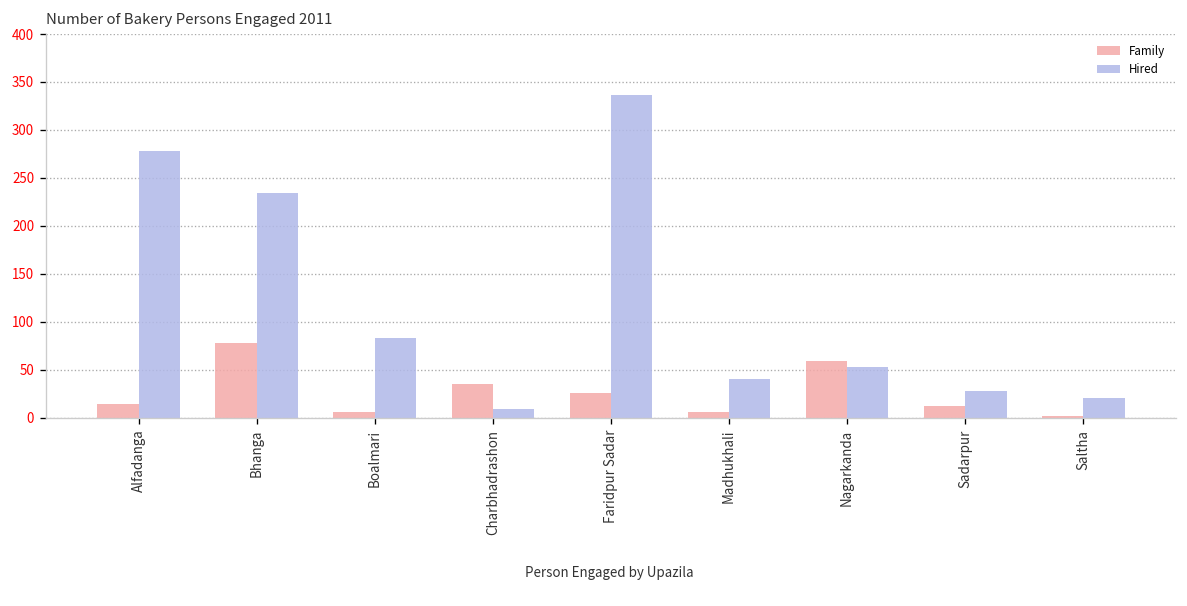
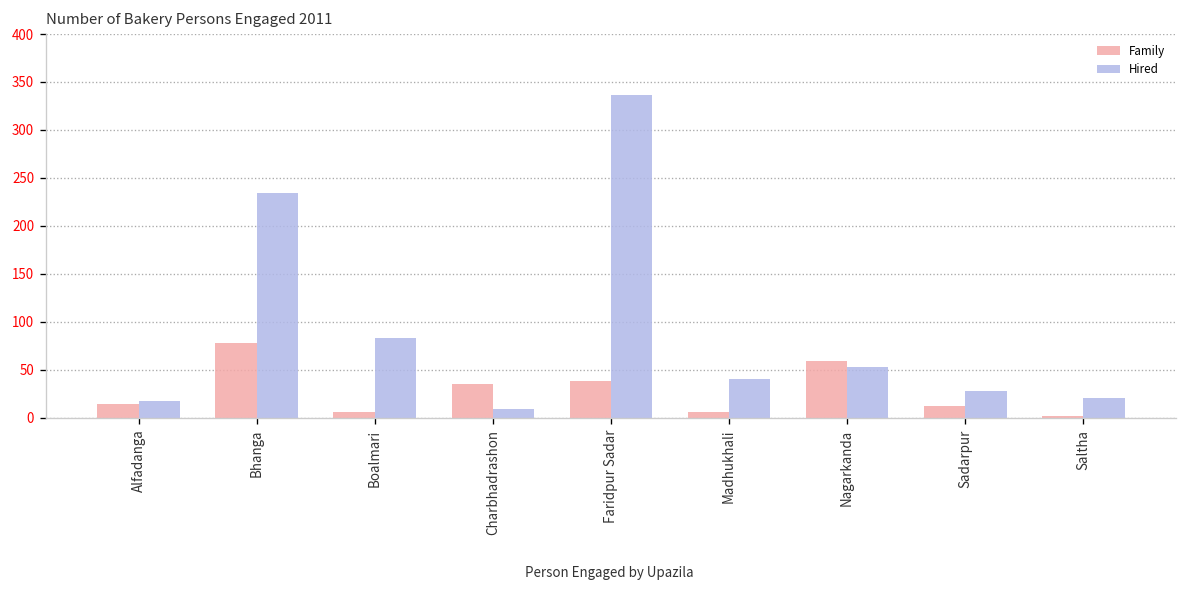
Hired, Alfadanga: 280 -> 20
Family, Faridpur Sadar: 30 -> 40
